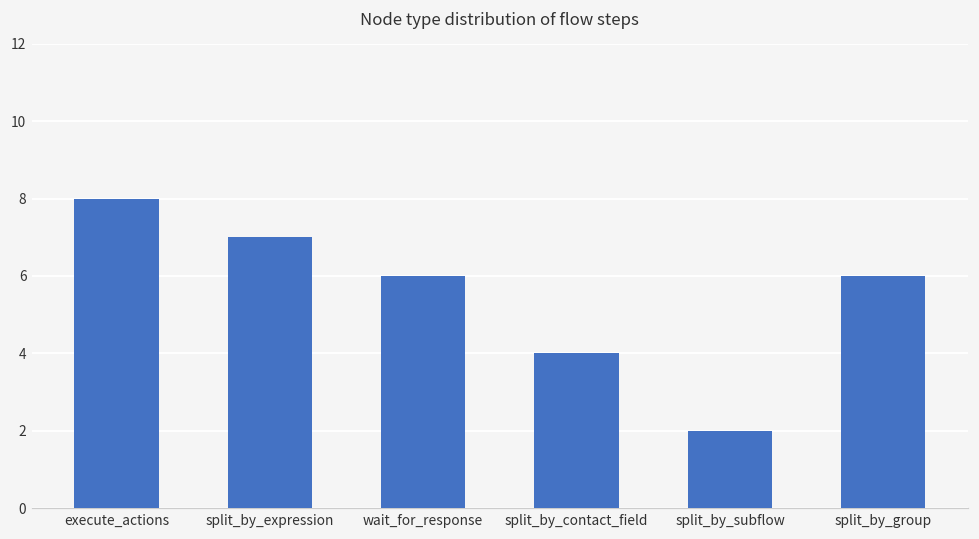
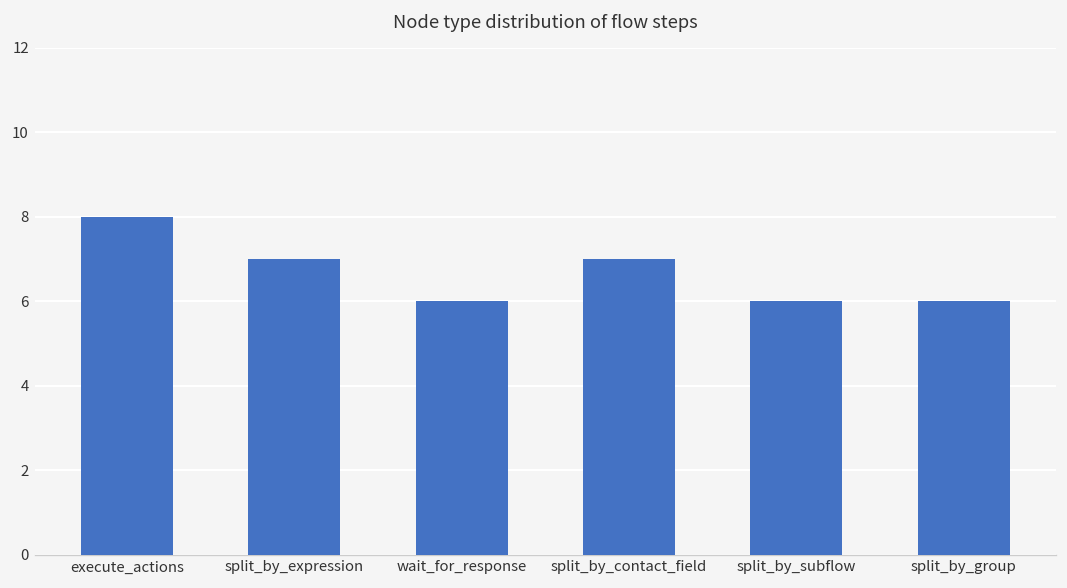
split_by_contact_field: 4 -> 7
split_by_subflow: 2 -> 6
